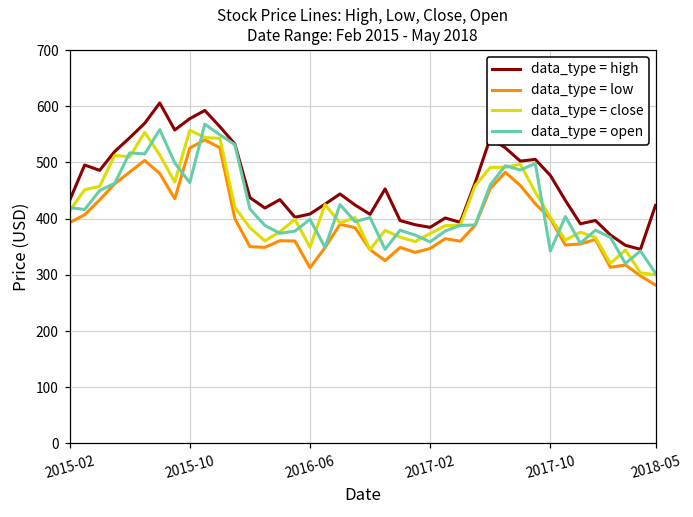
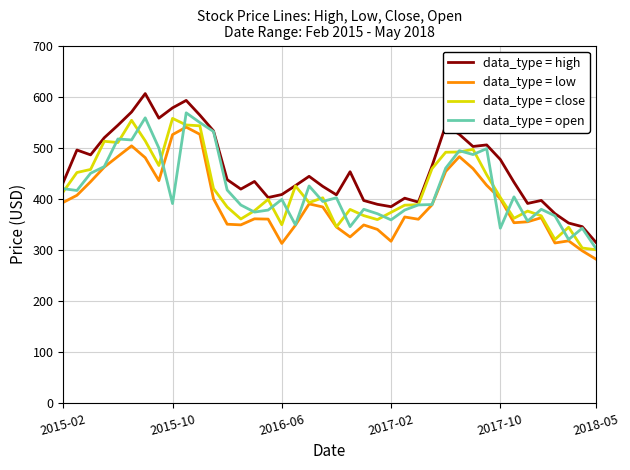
data_type = open, 2015-10: 460 -> 390
data_type = low, 2017-02: 350 -> 320
data_type = high, 2018-05: 420 -> 310
